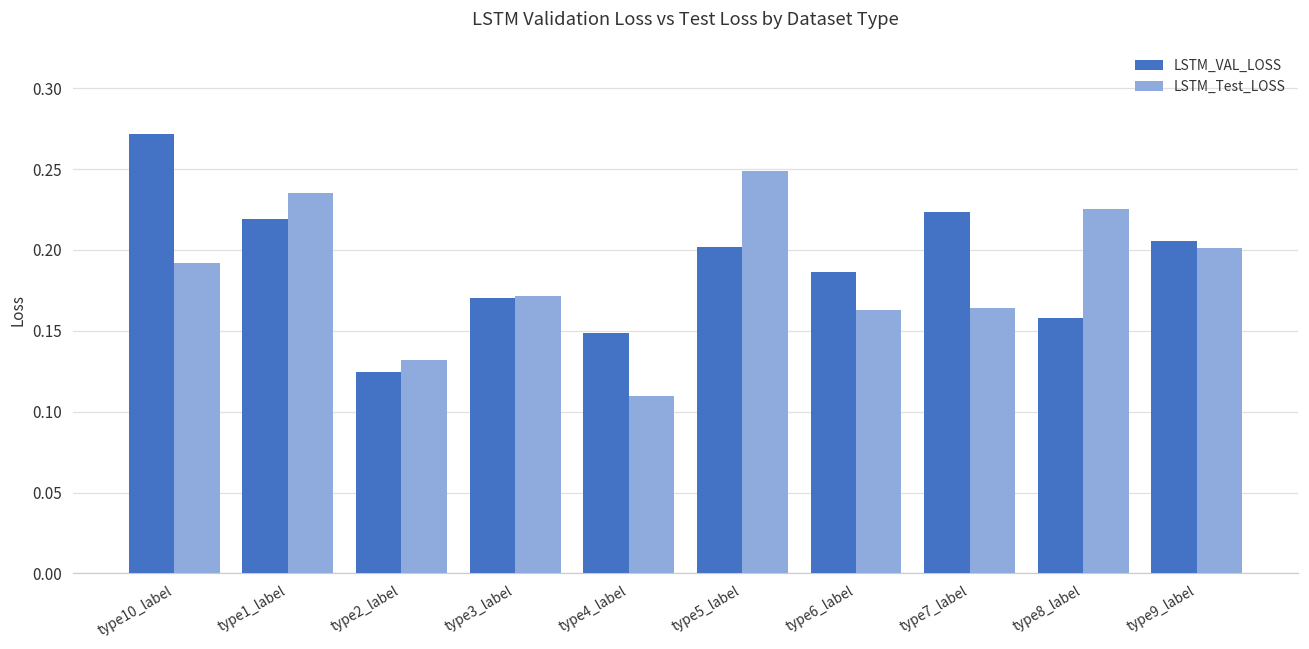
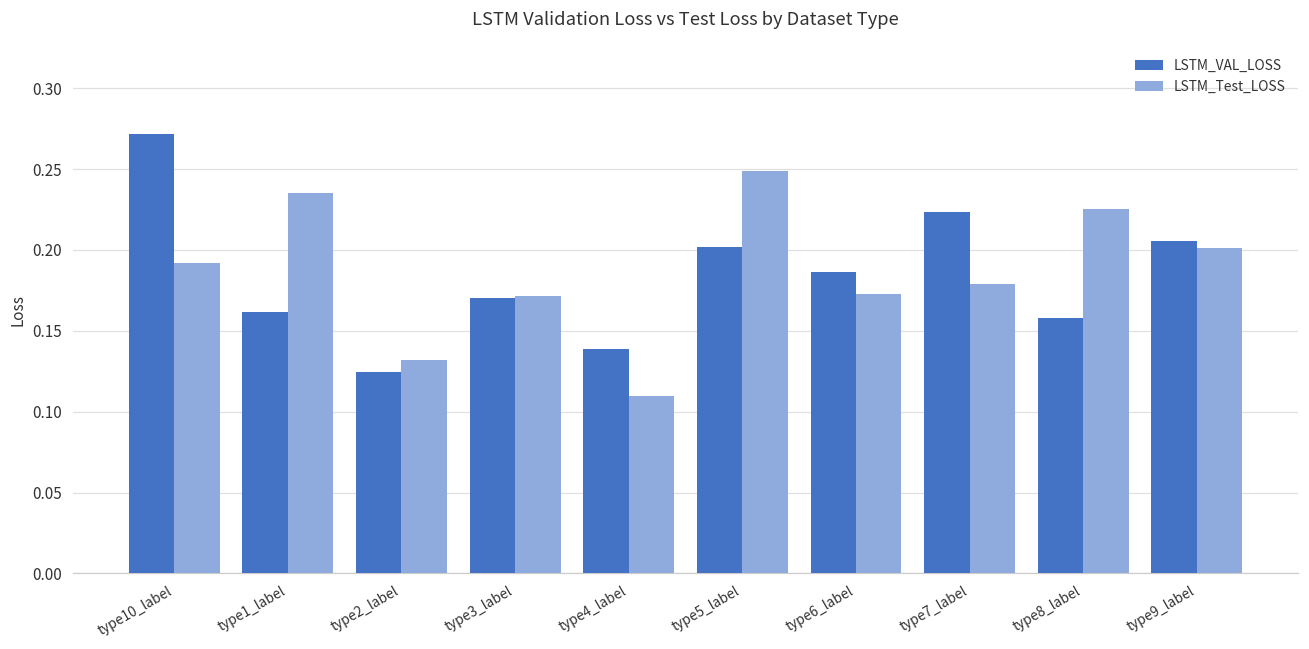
LSTM_VAL_LOSS, type1_label: 0.219 -> 0.162
LSTM_VAL_LOSS, type4_label: 0.148 -> 0.139
LSTM_Test_LOSS, type6_label: 0.163 -> 0.173
LSTM_Test_LOSS, type7_label: 0.164 -> 0.179
